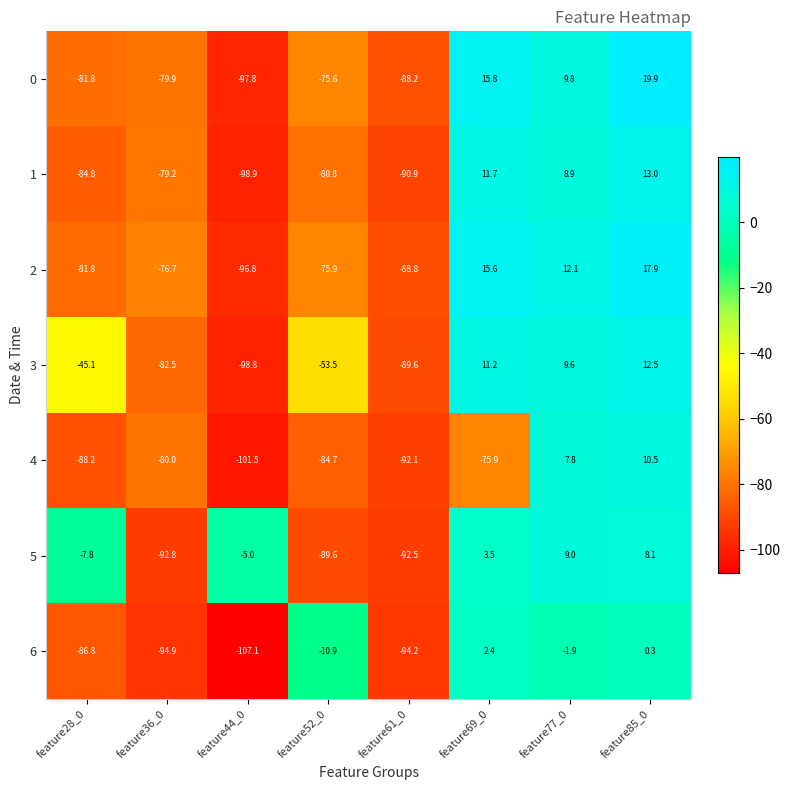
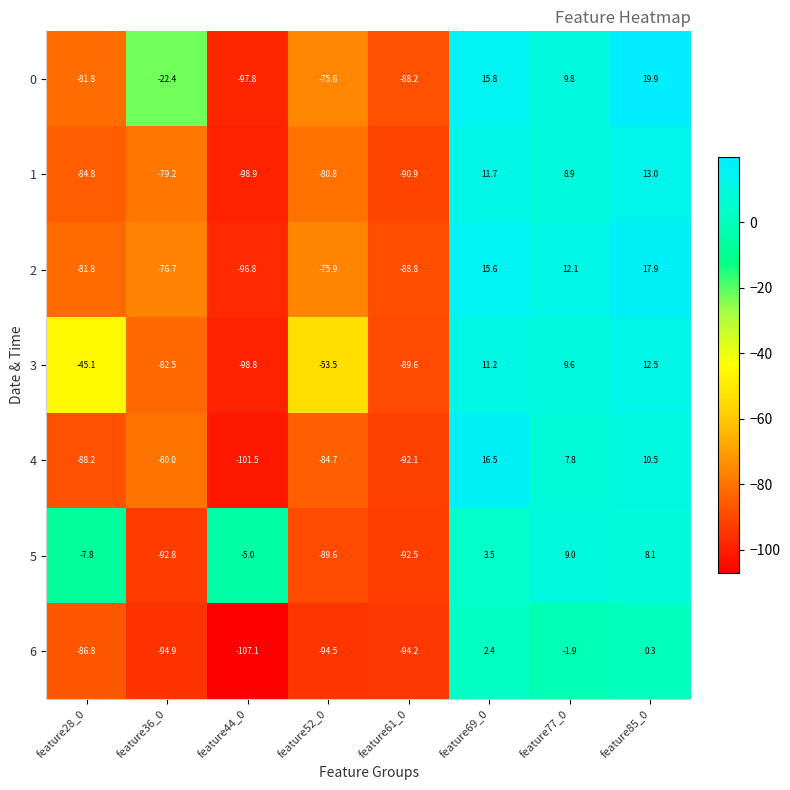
0, feature36_0: -79.9 -> -22.4
4, feature69_0: -75.9 -> 16.5
6, feature52_0: -10.9 -> -94.5
